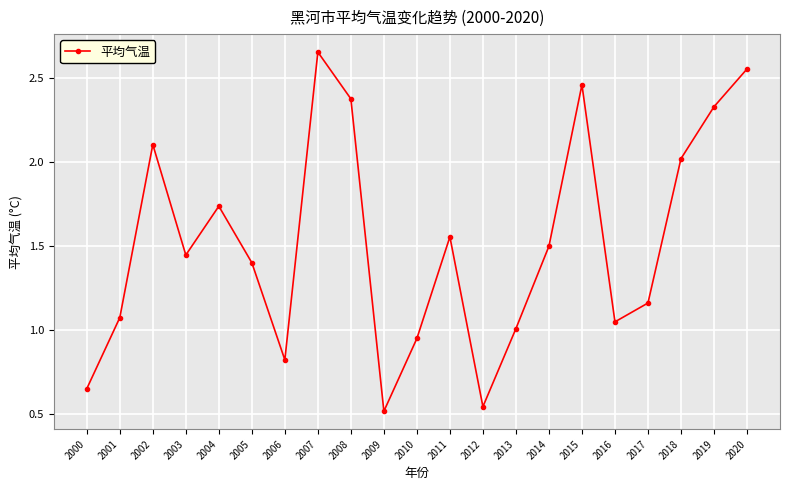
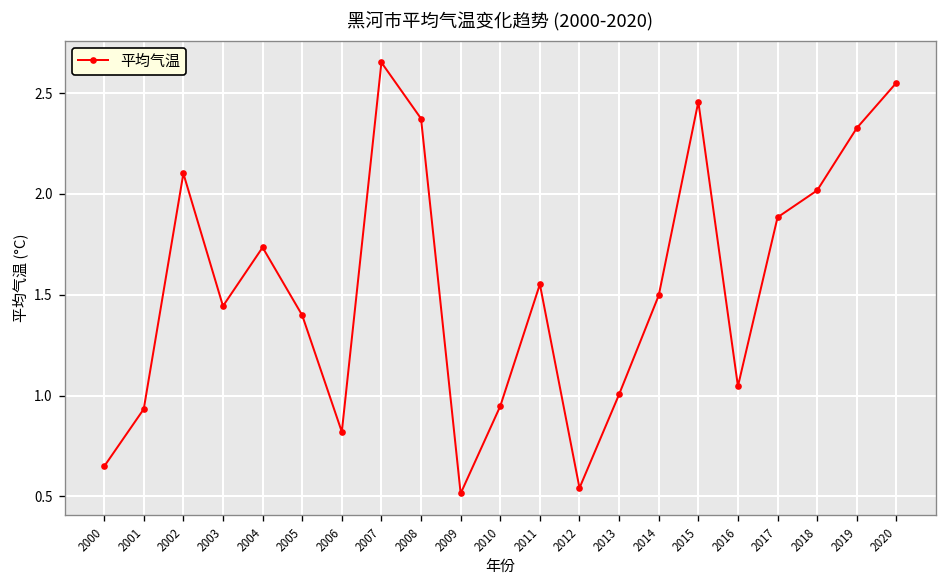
2001: 1.07 -> 0.93
2017: 1.16 -> 1.88
